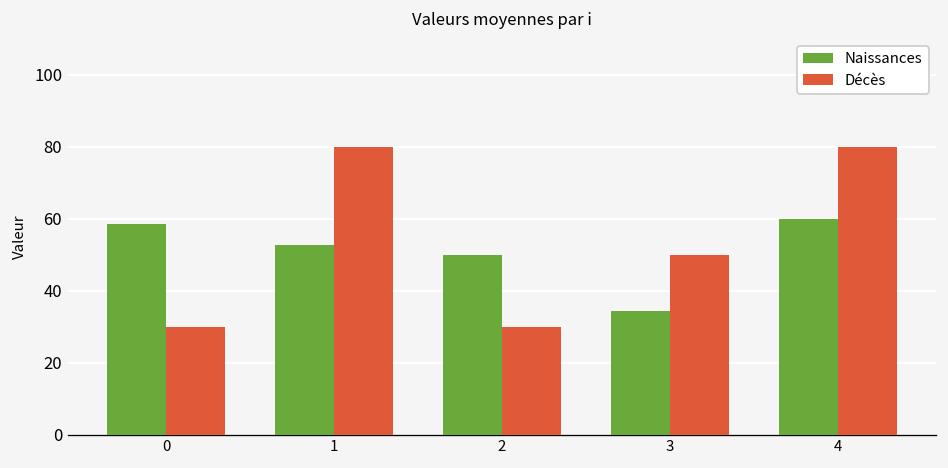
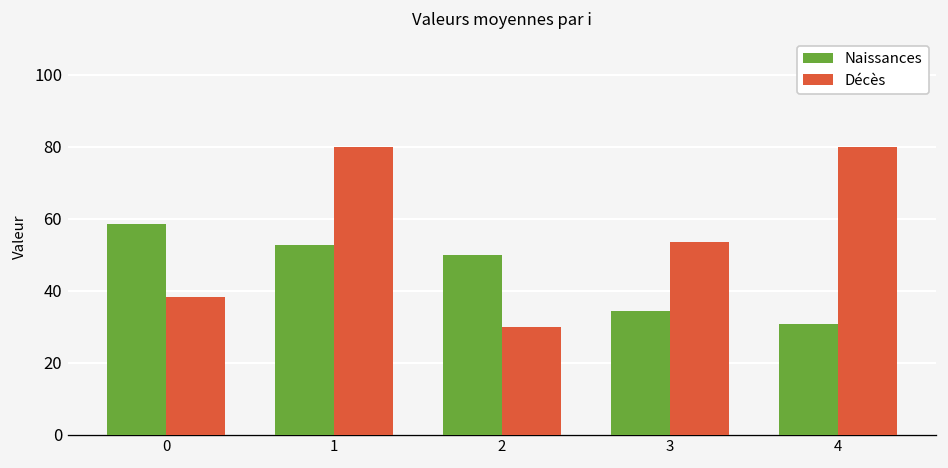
Décès, 0: 30 -> 38
Décès, 3: 50 -> 54
Naissances, 4: 60 -> 31
